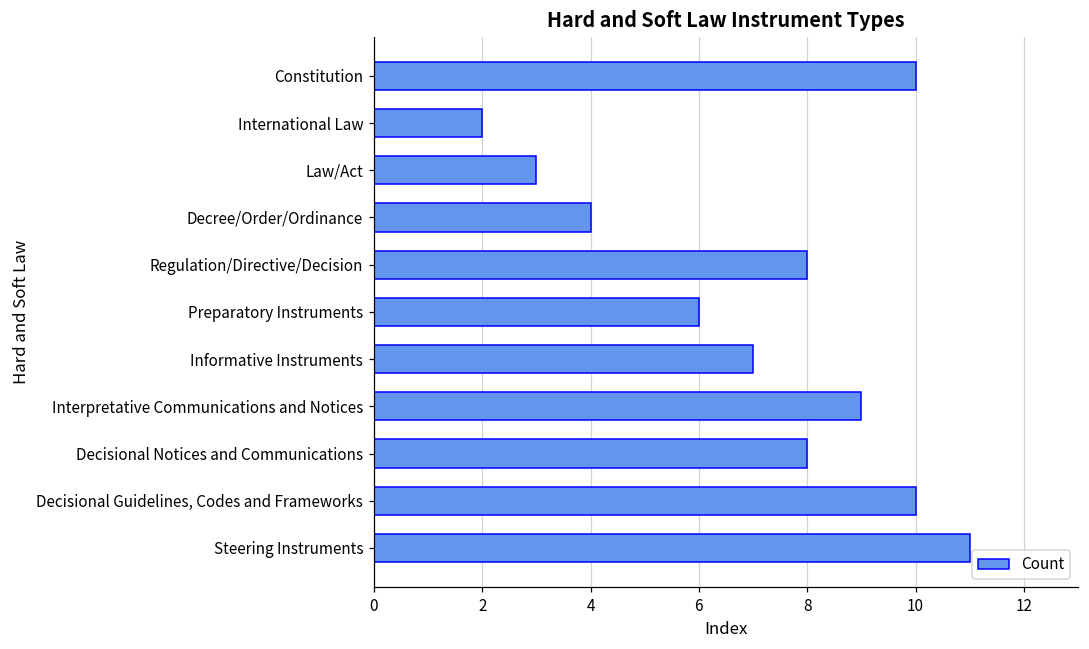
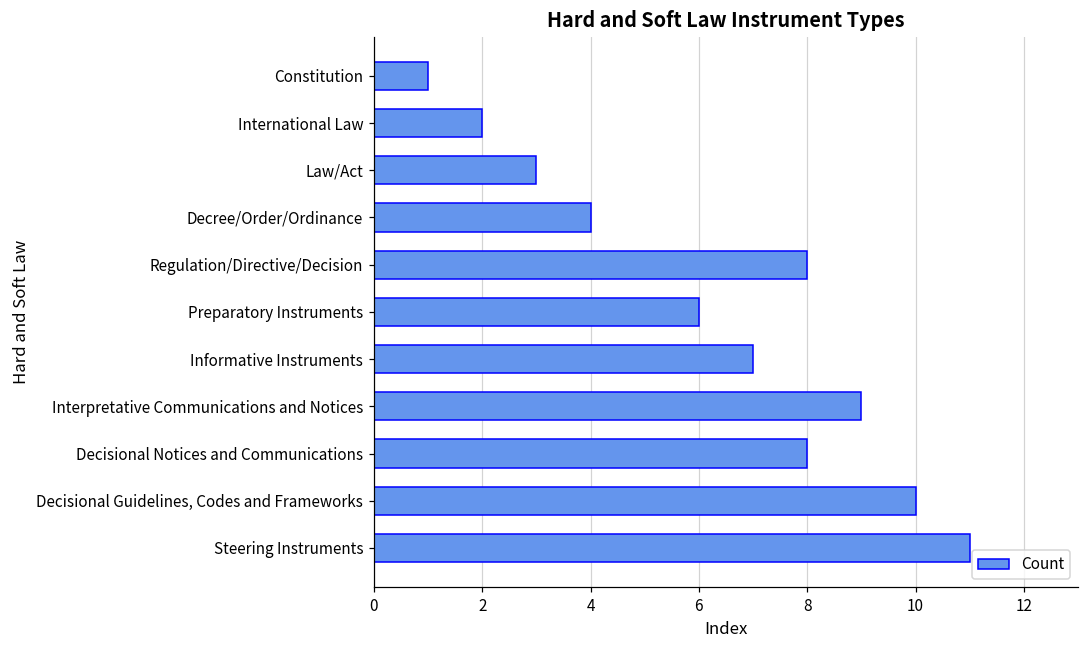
Constitution: 10 -> 1
